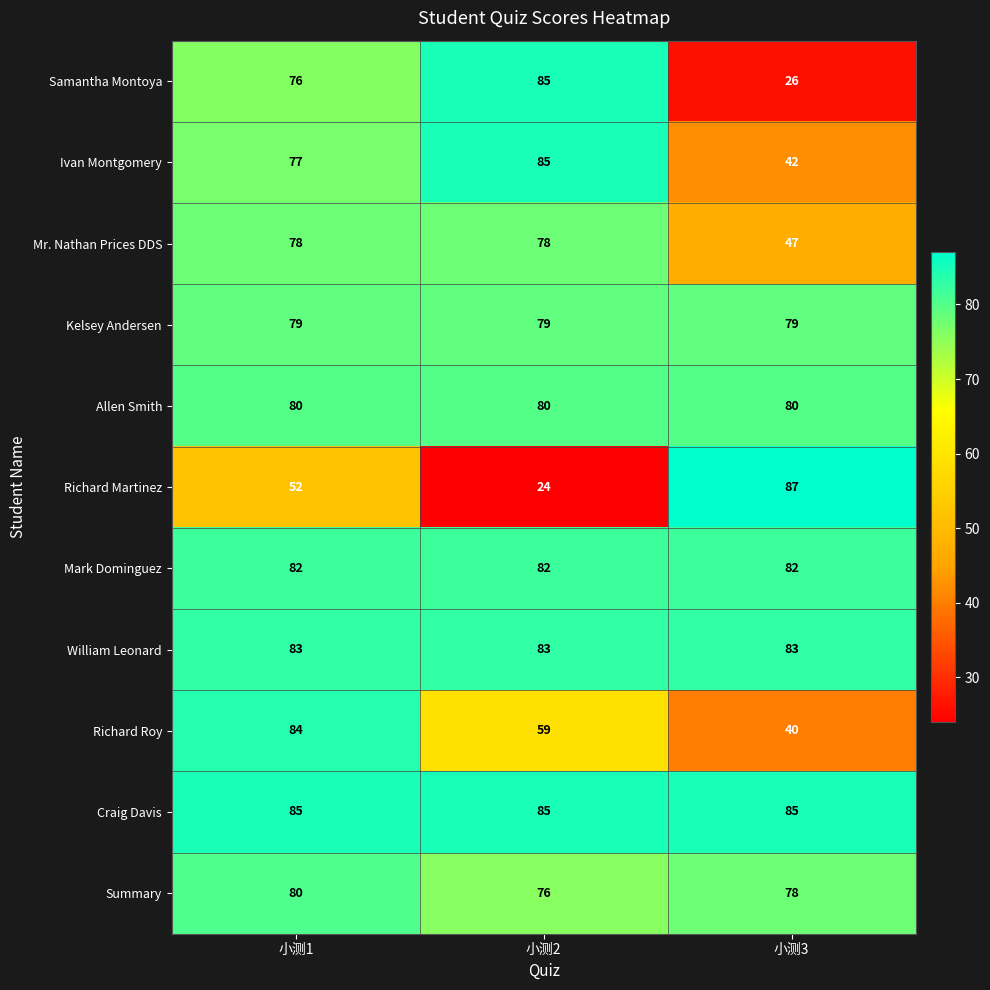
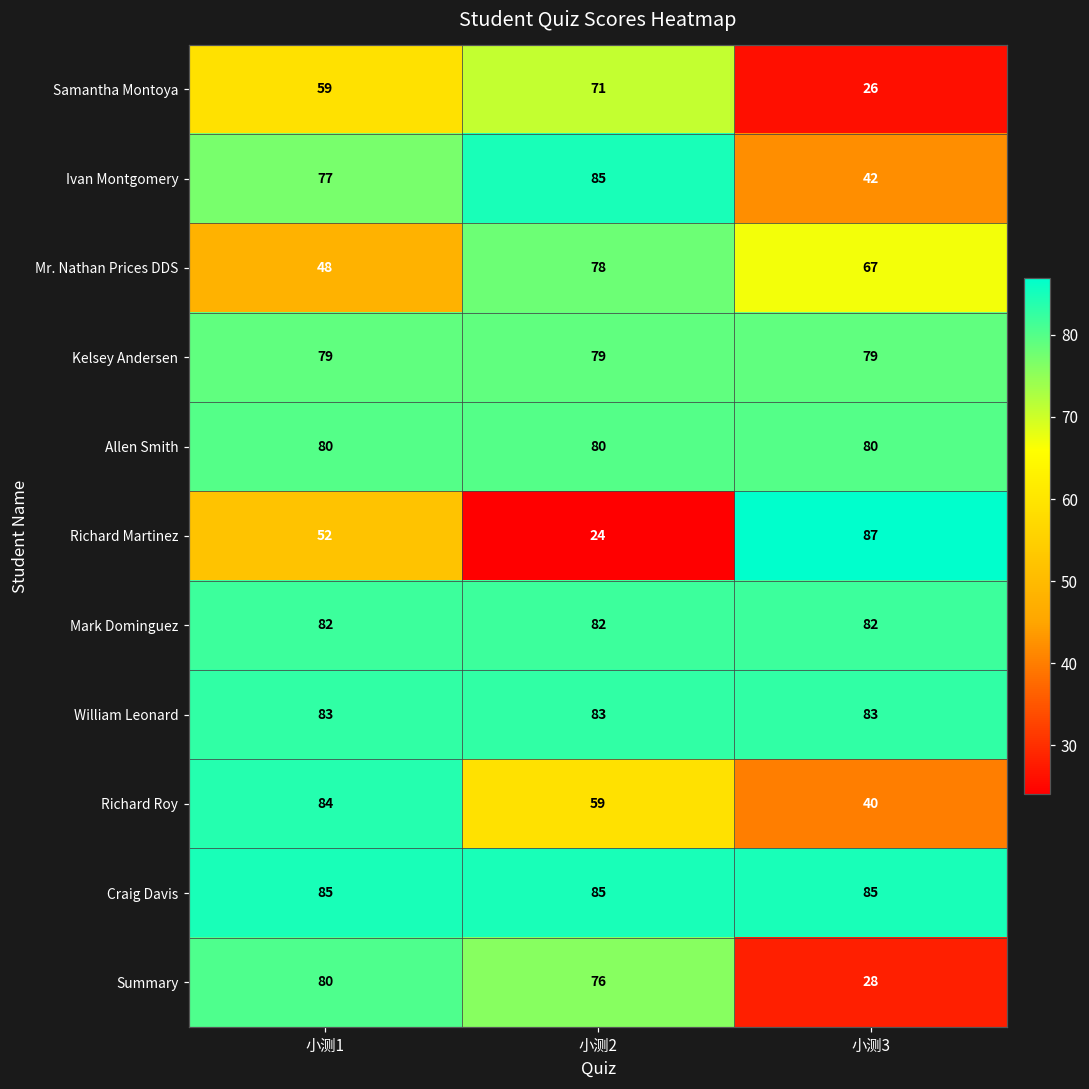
Samantha Montoya, 小测1: 76 -> 59
Samantha Montoya, 小测2: 85 -> 71
Mr. Nathan Prices DDS, 小测1: 78 -> 48
Mr. Nathan Prices DDS, 小测3: 47 -> 67
Summary, 小测3: 78 -> 28
